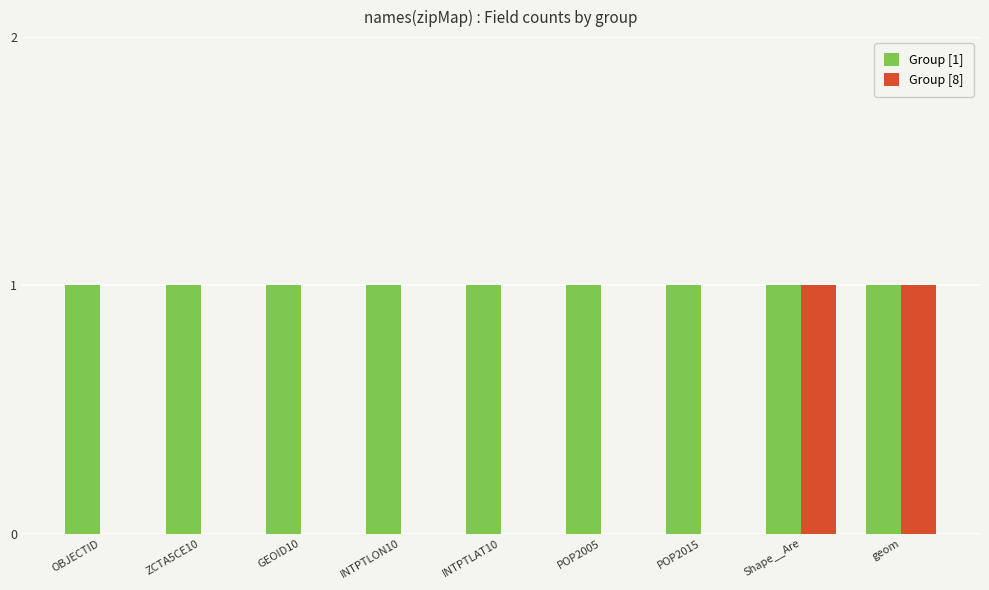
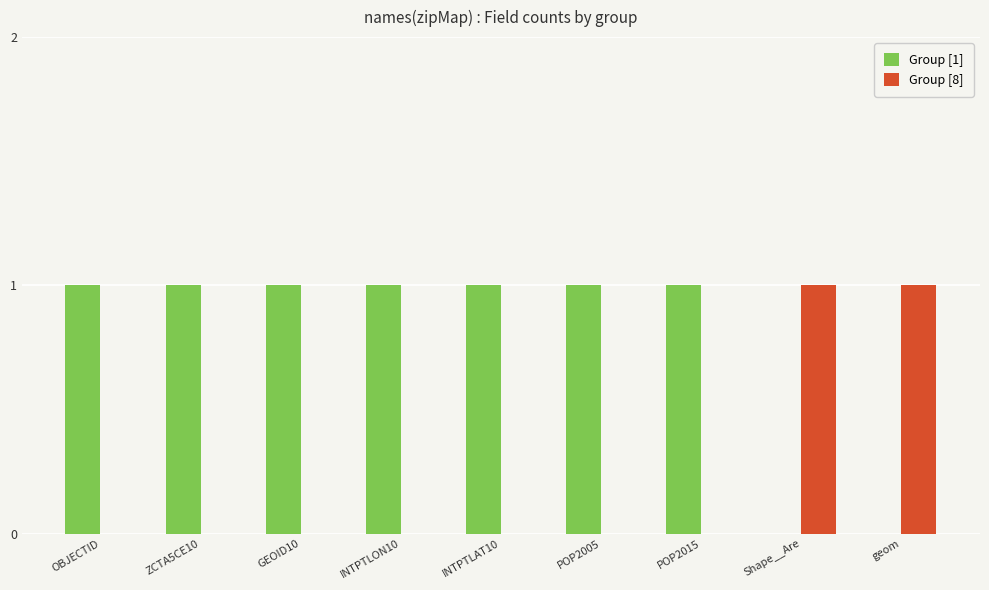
Group [1], Shape__Are: 1 -> 0
Group [1], geom: 1 -> 0
